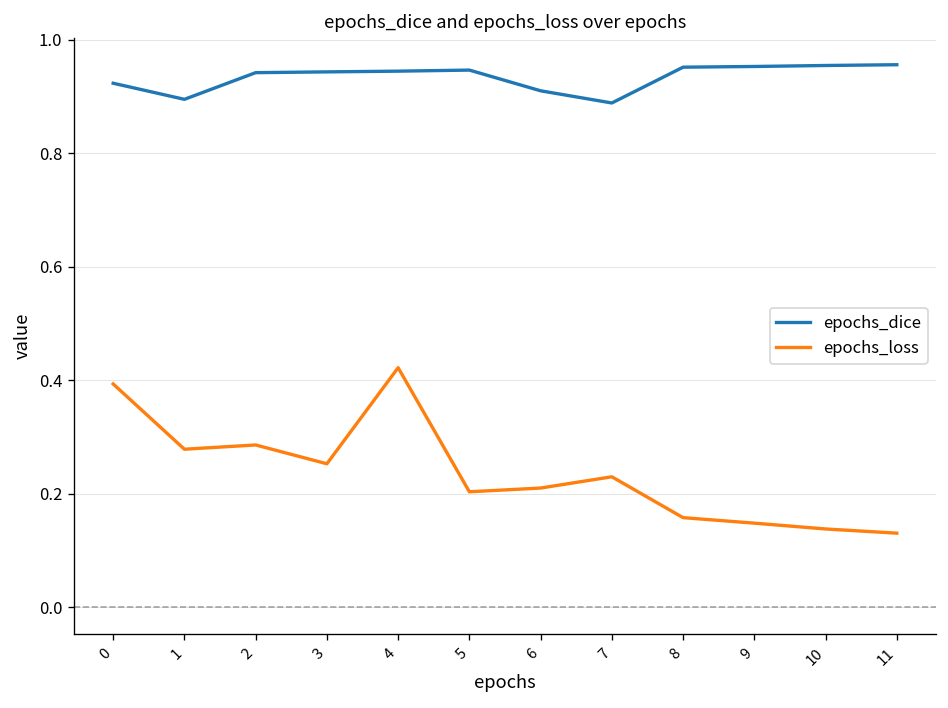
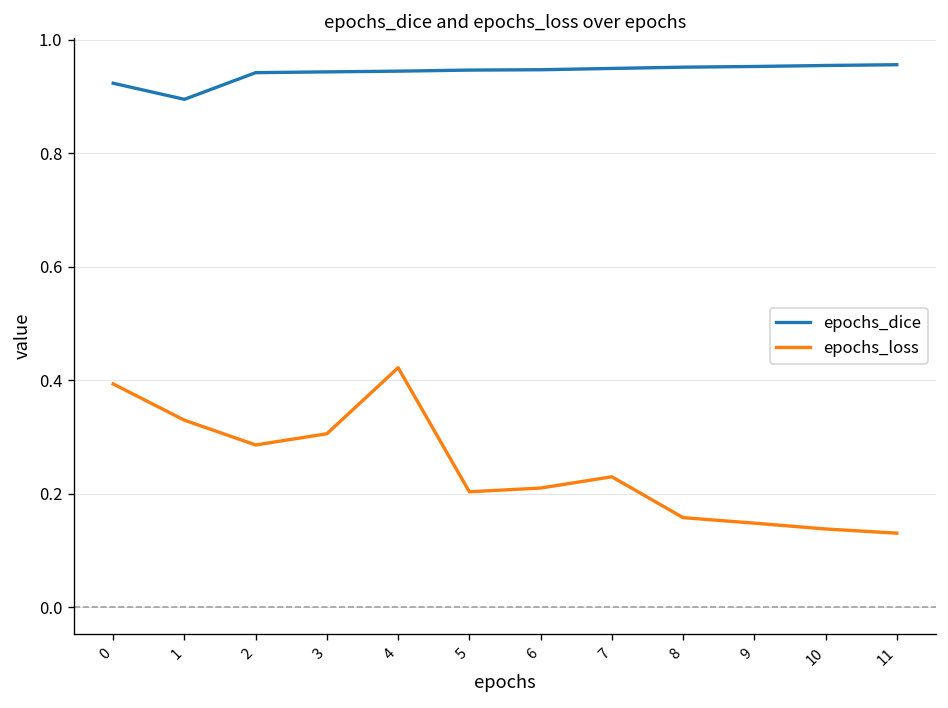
epochs_loss, 1: 0.28 -> 0.33
epochs_loss, 3: 0.25 -> 0.31
epochs_dice, 6: 0.91 -> 0.95
epochs_dice, 7: 0.89 -> 0.95
